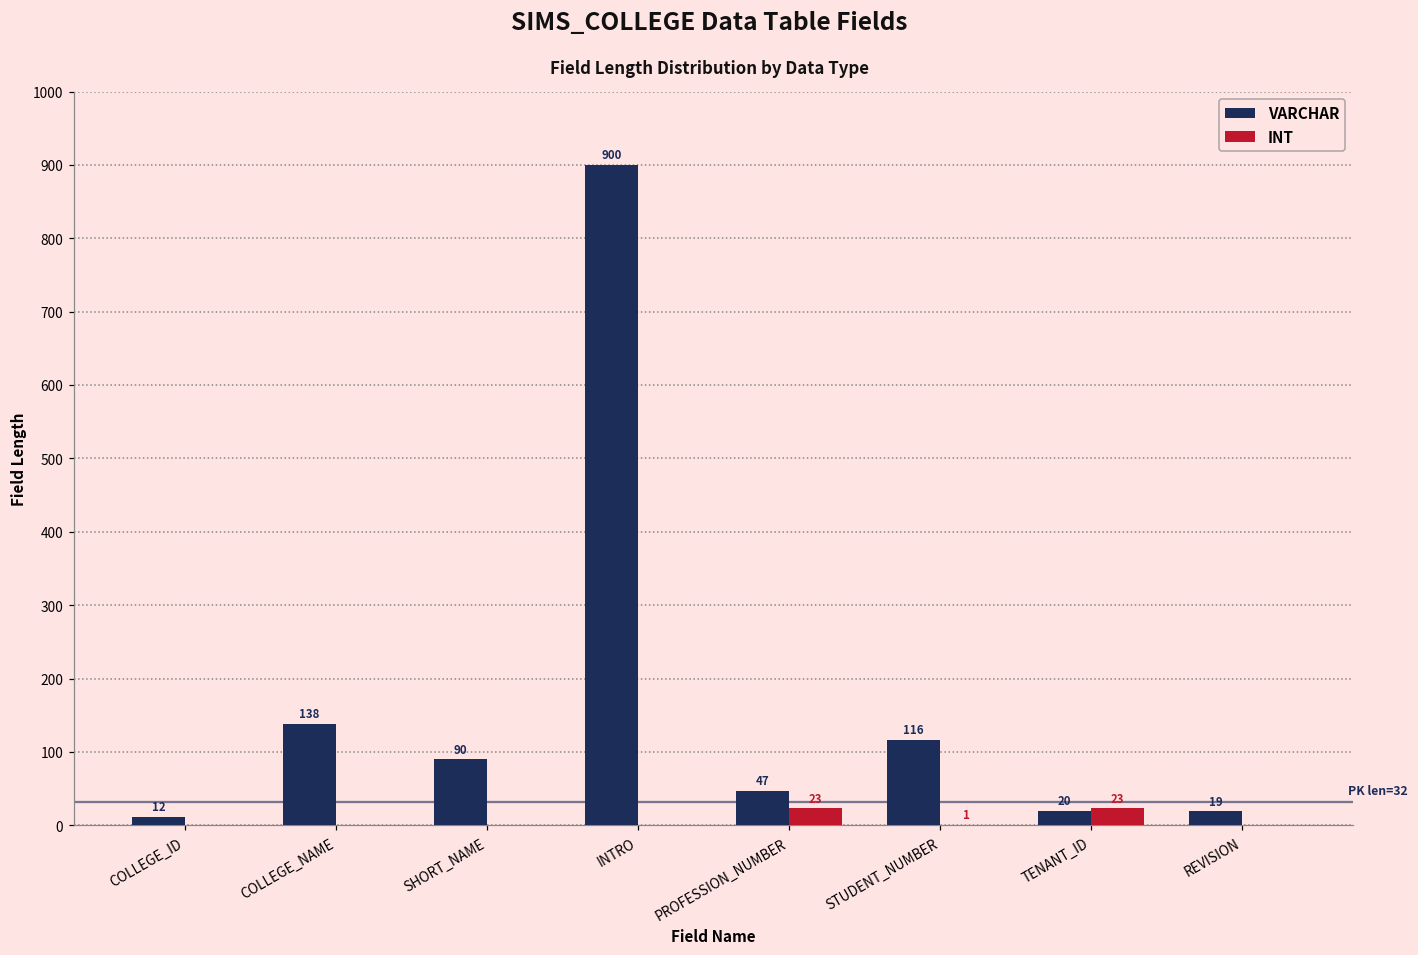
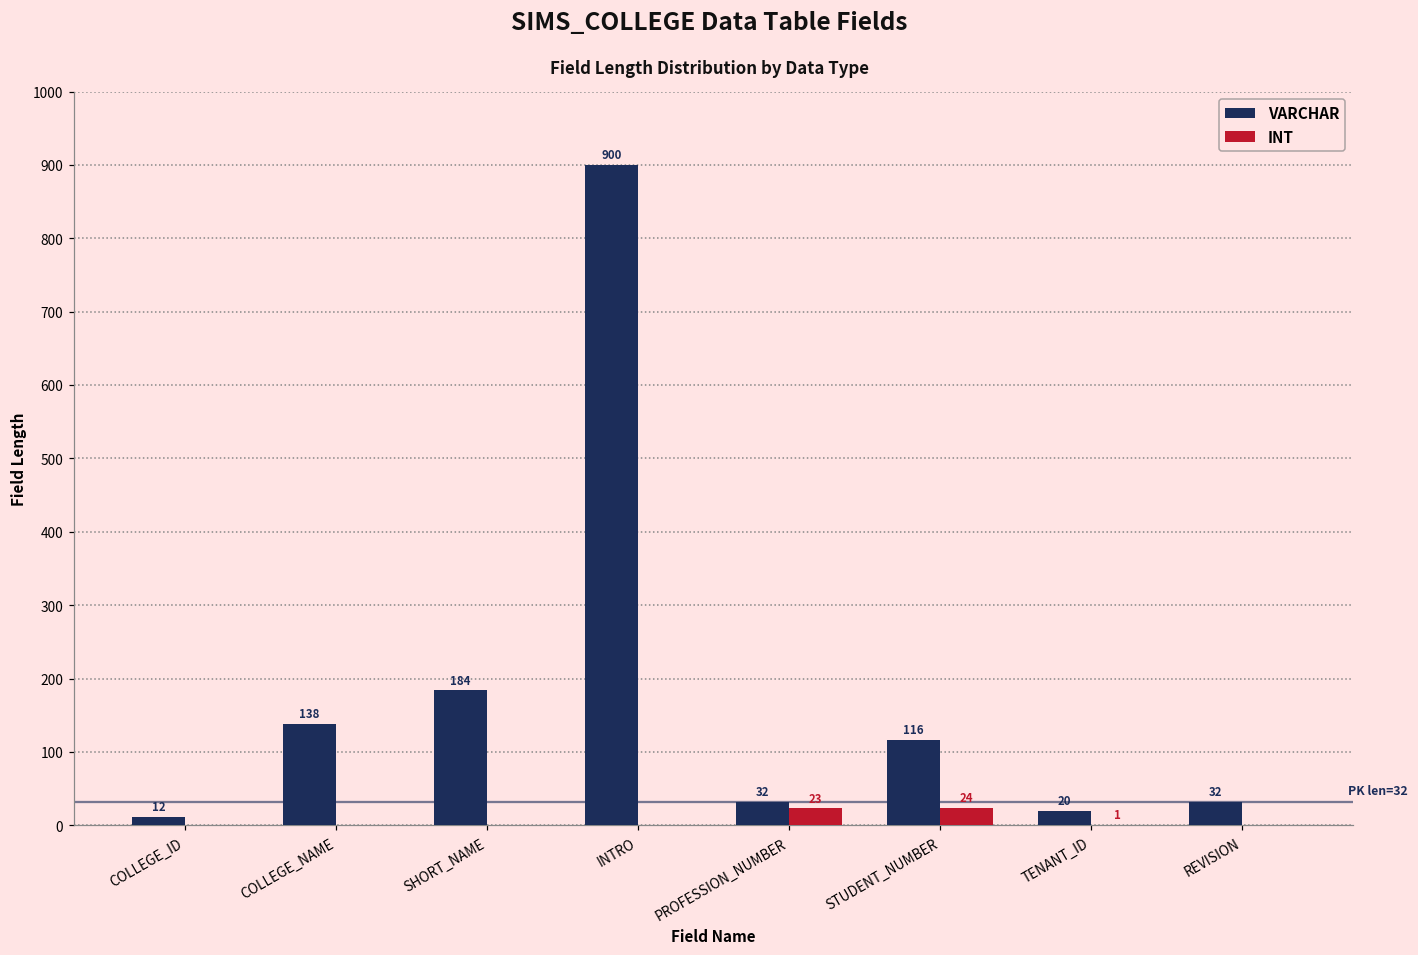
VARCHAR, SHORT_NAME: 90 -> 184
VARCHAR, PROFESSION_NUMBER: 47 -> 32
INT, STUDENT_NUMBER: 1 -> 24
INT, TENANT_ID: 23 -> 1
VARCHAR, REVISION: 19 -> 32
